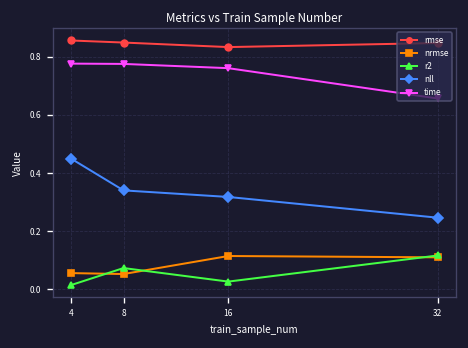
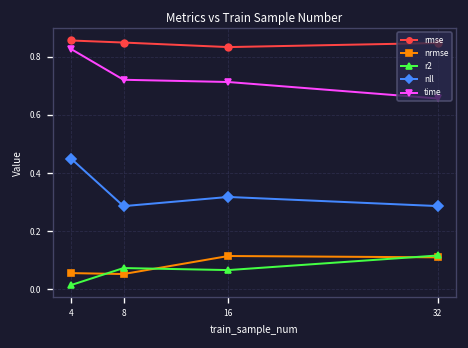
time, 4: 0.78 -> 0.83
nll, 8: 0.34 -> 0.29
time, 8: 0.78 -> 0.72
r2, 16: 0.03 -> 0.07
time, 16: 0.76 -> 0.71
nll, 32: 0.25 -> 0.29
